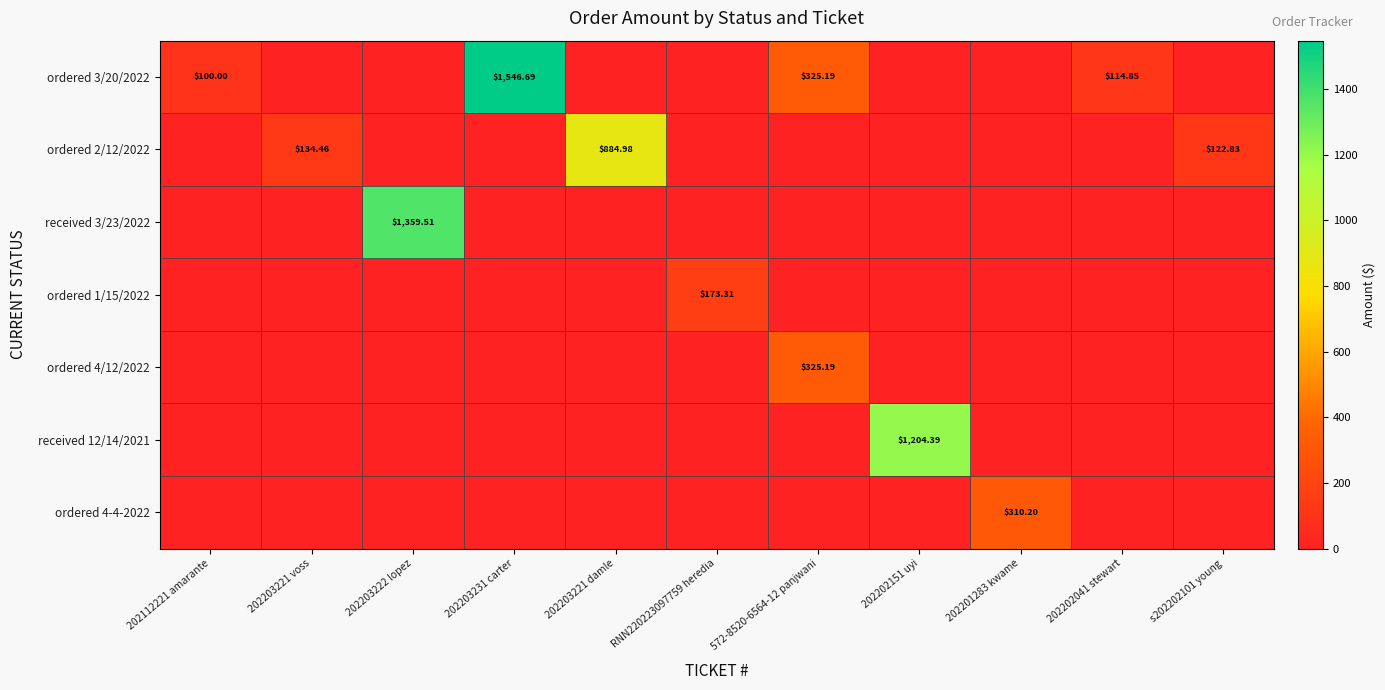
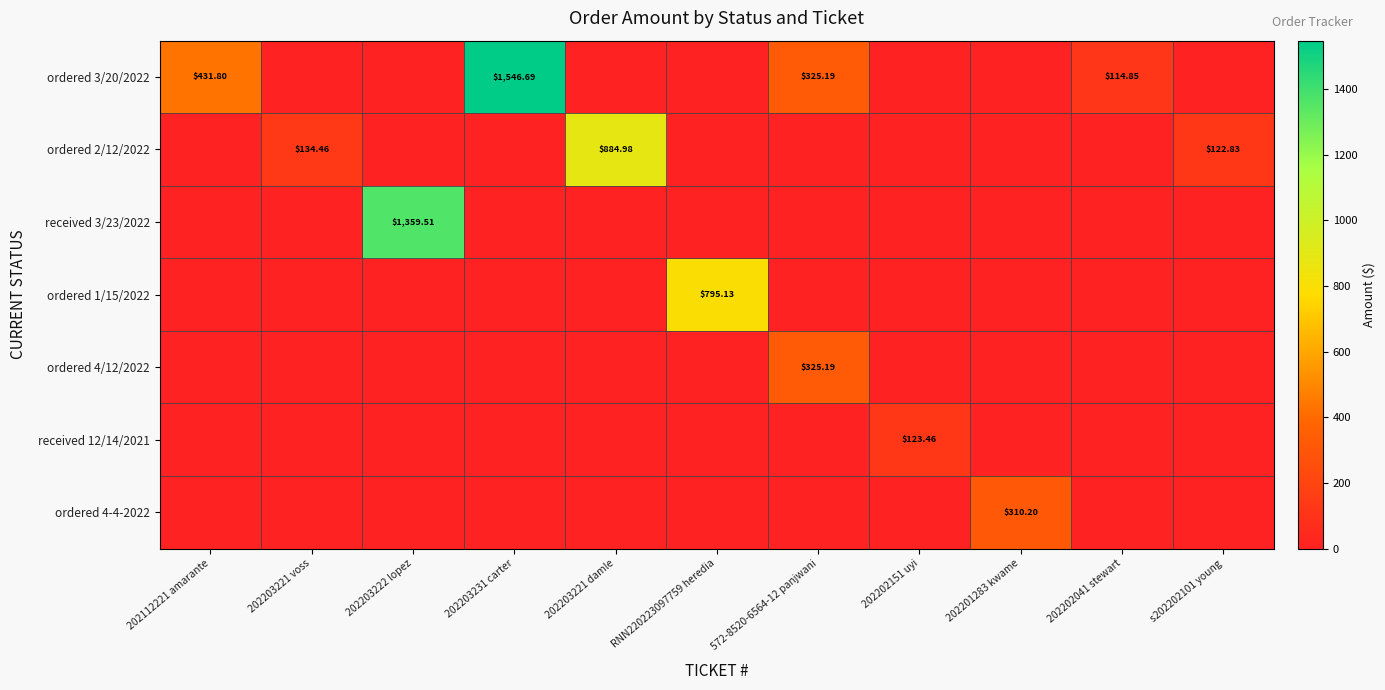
ordered 3/20/2022, 202112221 amarante: $100.00 -> $431.80
ordered 1/15/2022, RNN220223097759 heredia: $173.31 -> $795.13
received 12/14/2021, 202202151 uyi: $1,204.39 -> $123.46
